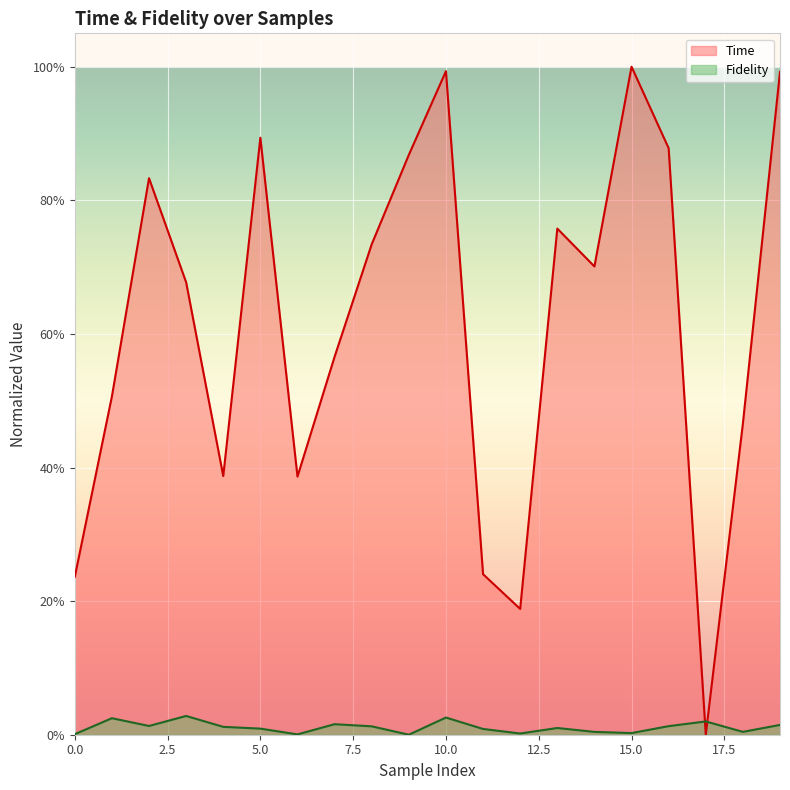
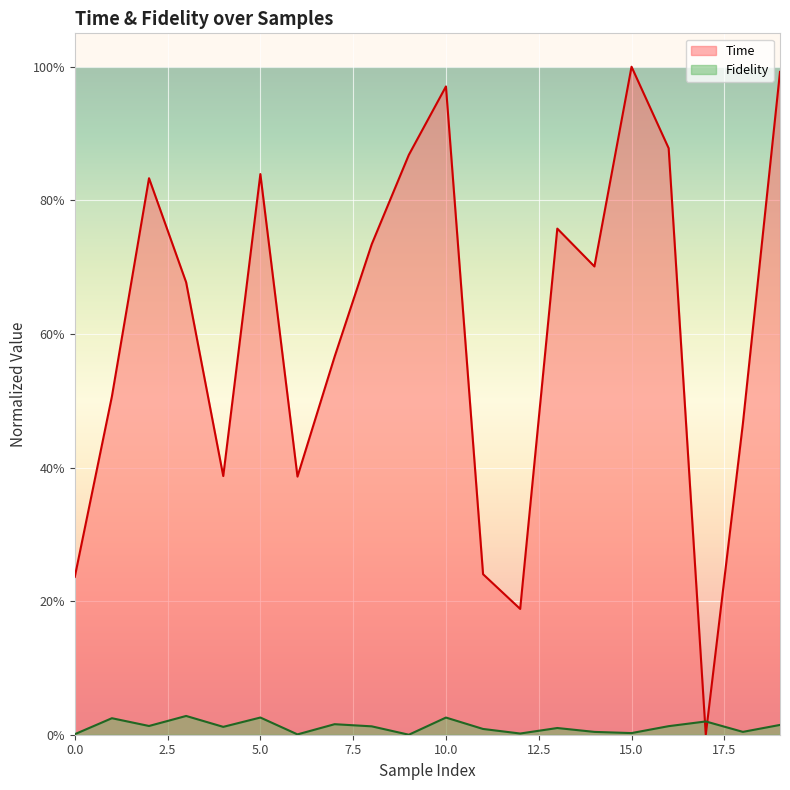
Time, 5.0: 89% -> 84%
Fidelity, 5.0: 1% -> 3%
Time, 10.0: 99% -> 97%
